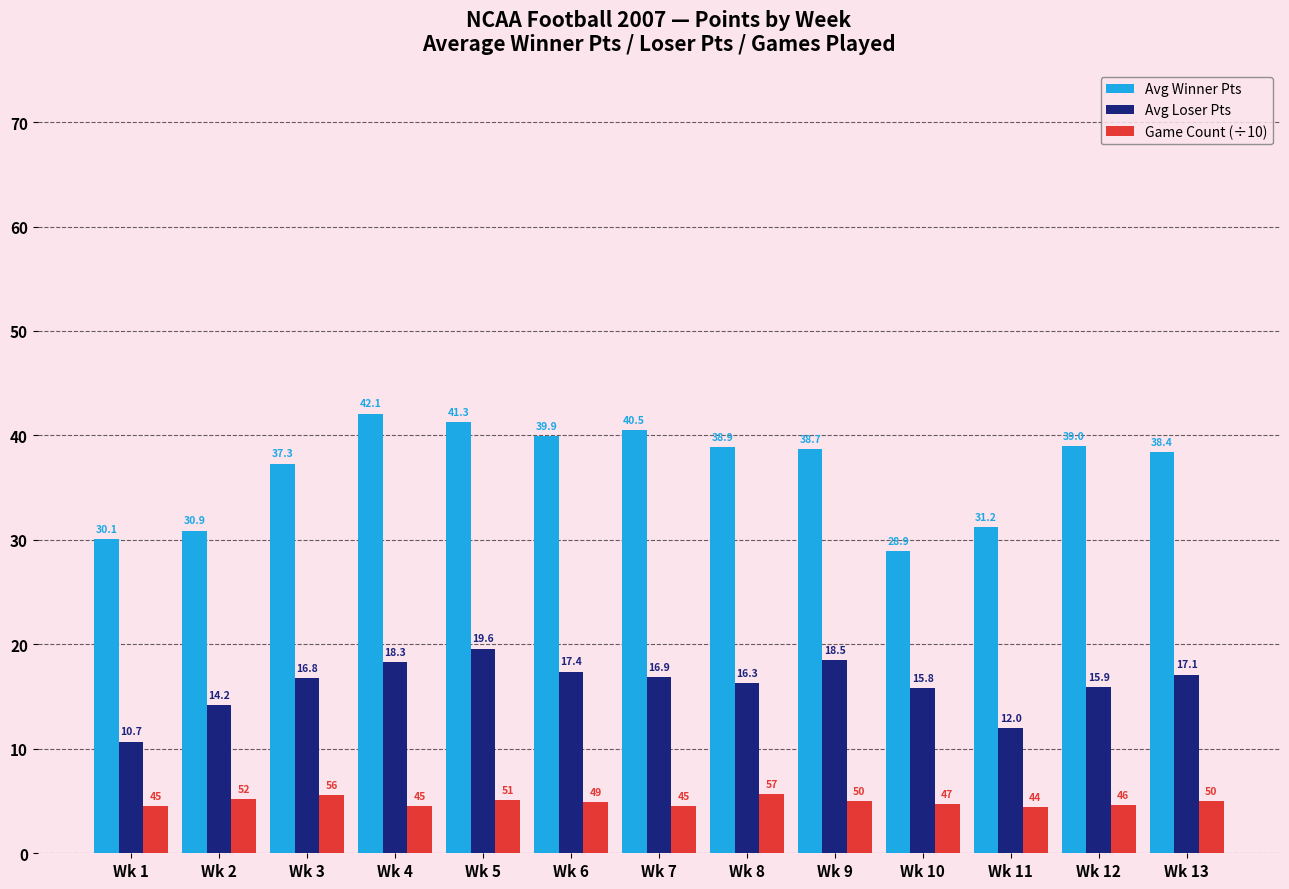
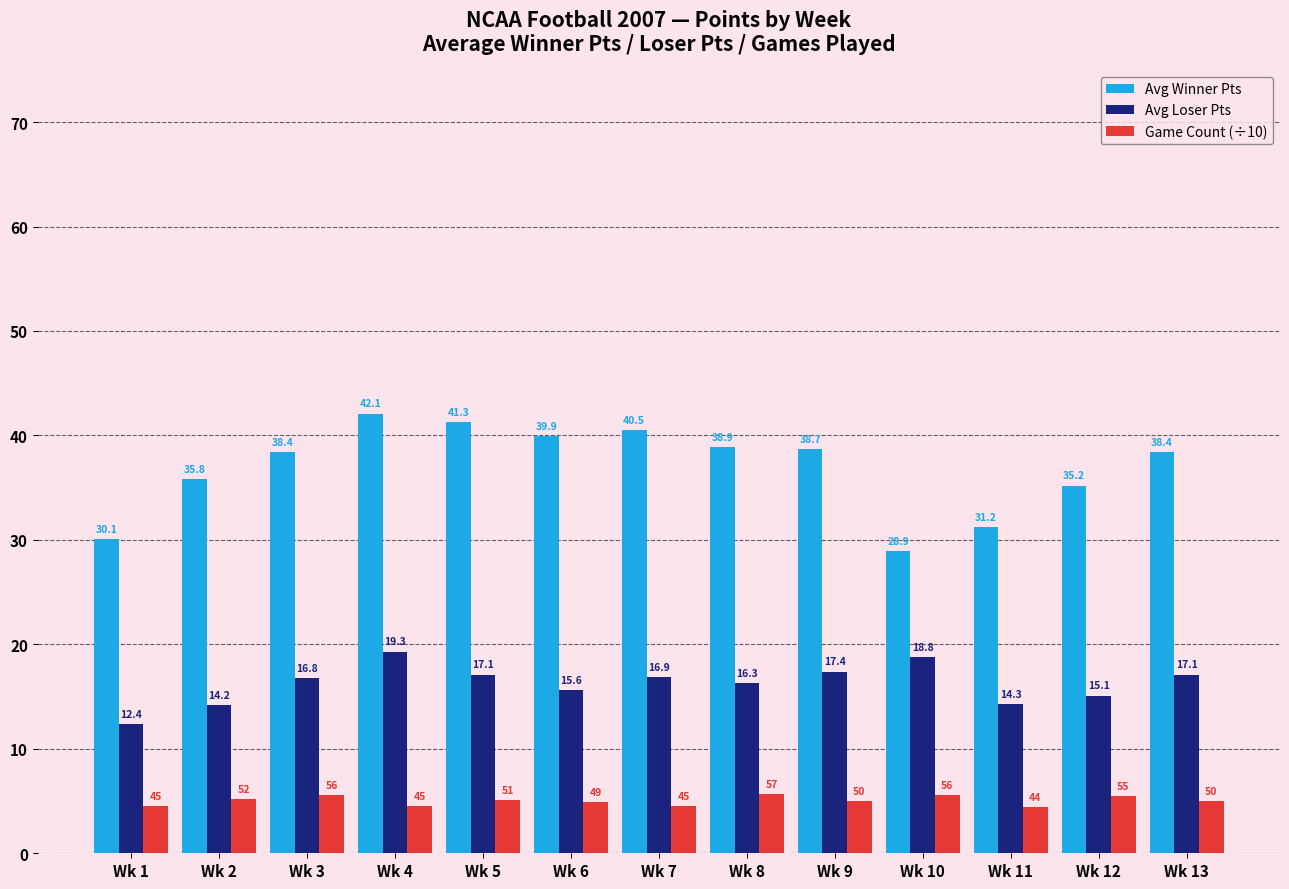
Avg Loser Pts, Wk 1: 10.7 -> 12.4
Avg Winner Pts, Wk 2: 30.9 -> 35.8
Avg Winner Pts, Wk 3: 37.3 -> 38.4
Avg Loser Pts, Wk 4: 18.3 -> 19.3
Avg Loser Pts, Wk 5: 19.6 -> 17.1
Avg Loser Pts, Wk 6: 17.4 -> 15.6
Avg Loser Pts, Wk 9: 18.5 -> 17.4
Avg Loser Pts, Wk 10: 15.8 -> 18.8
Game Count (÷10), Wk 10: 47 -> 56
Avg Loser Pts, Wk 11: 12.0 -> 14.3
Avg Winner Pts, Wk 12: 39.0 -> 35.2
Avg Loser Pts, Wk 12: 15.9 -> 15.1
Game Count (÷10), Wk 12: 46 -> 55
